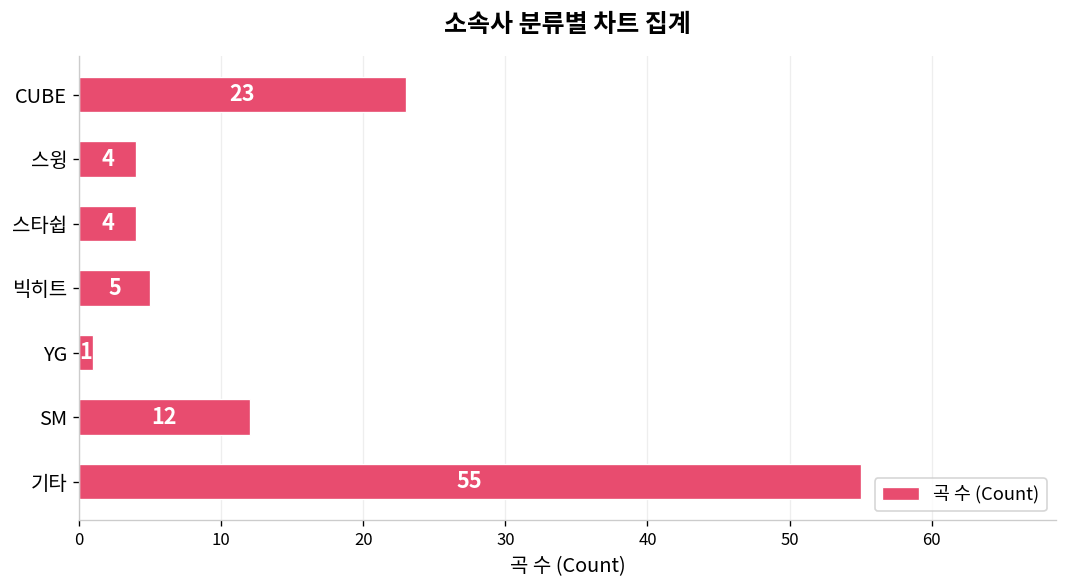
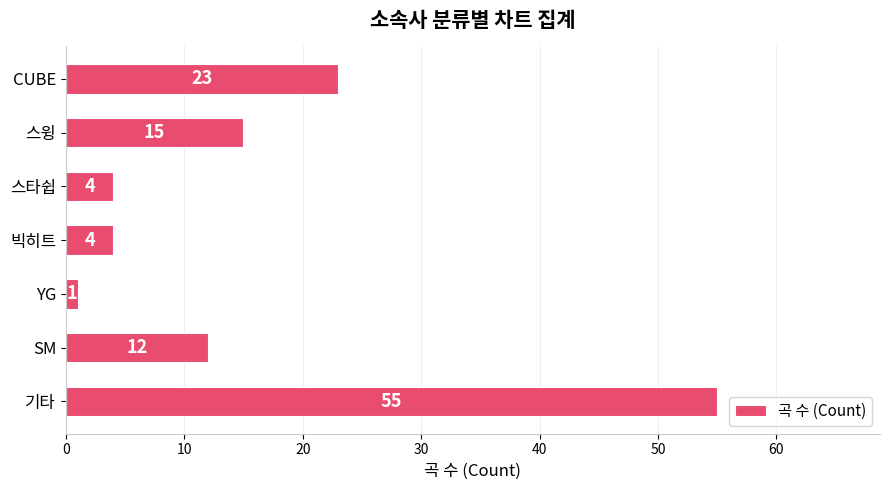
스윙: 4 -> 15
빅히트: 5 -> 4
